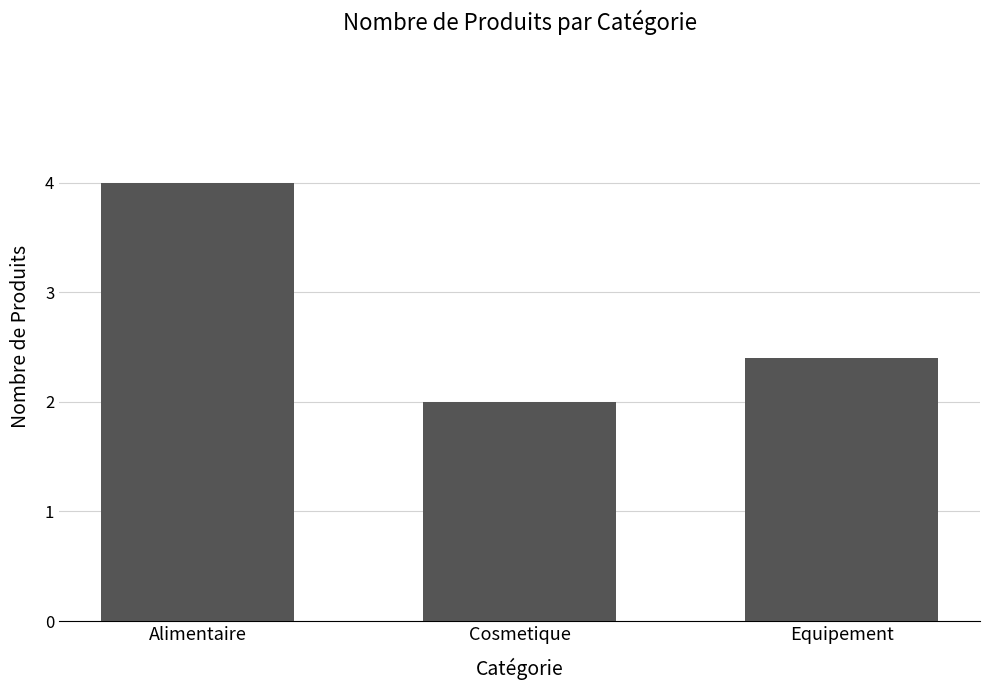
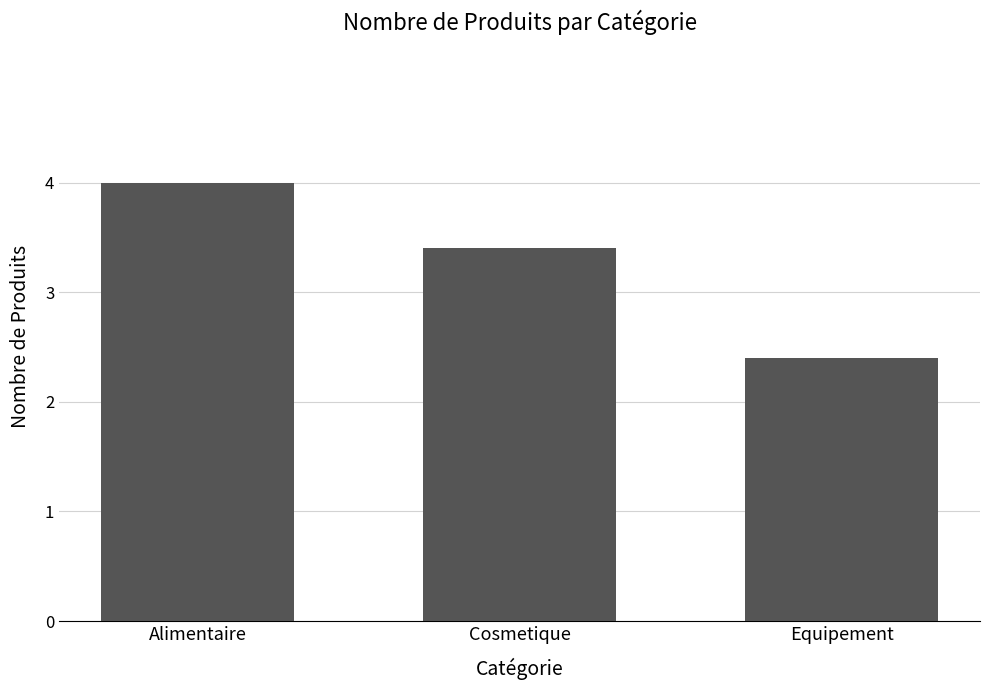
Cosmetique: 2.0 -> 3.4
